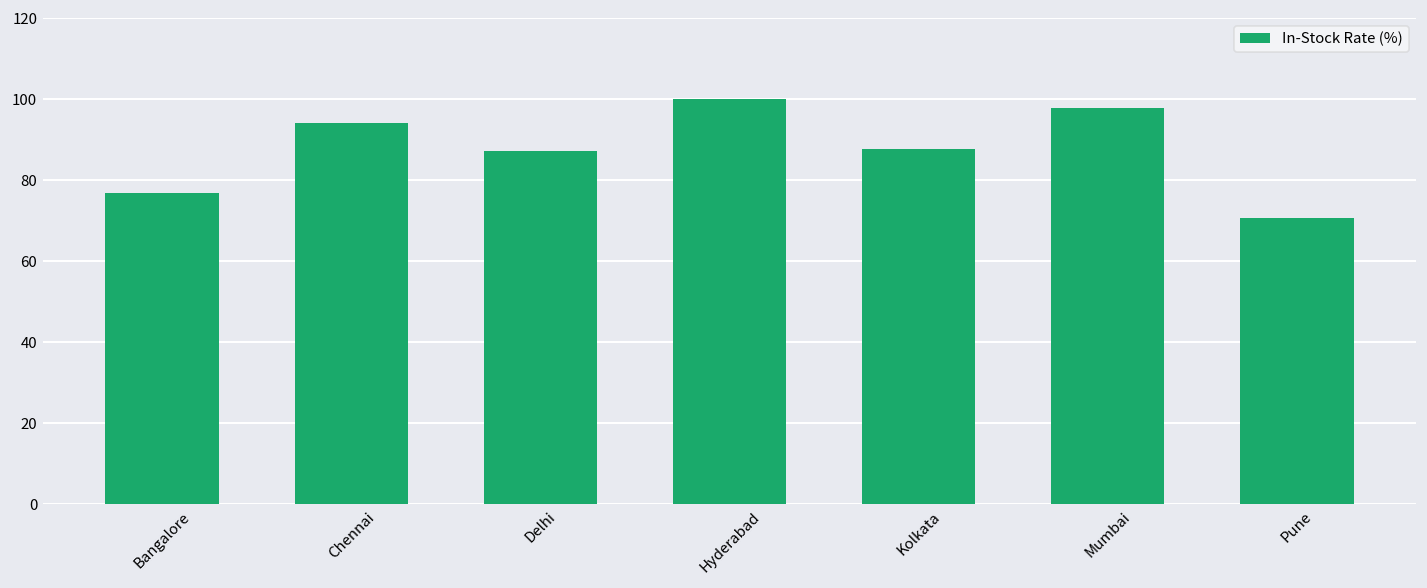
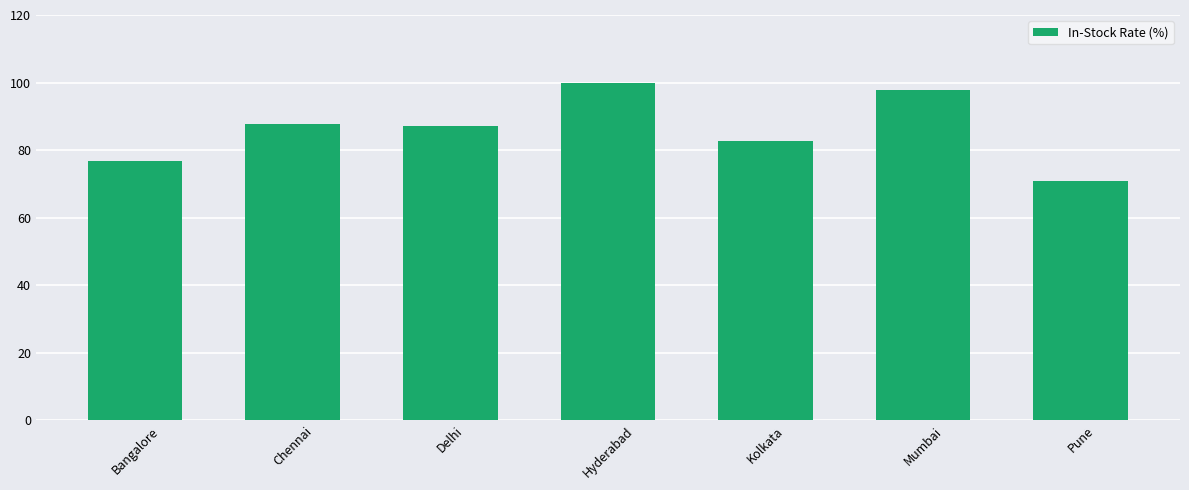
Chennai: 94 -> 88
Kolkata: 88 -> 83
